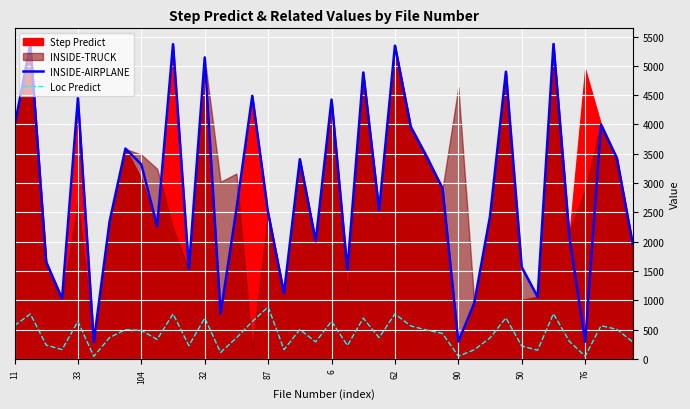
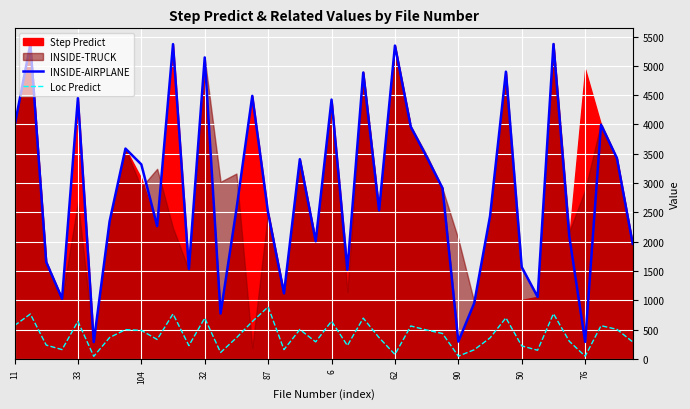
INSIDE-TRUCK, 104: 3500 -> 2900
Loc Predict, 62: 800 -> 100
INSIDE-TRUCK, 90: 4600 -> 2000
